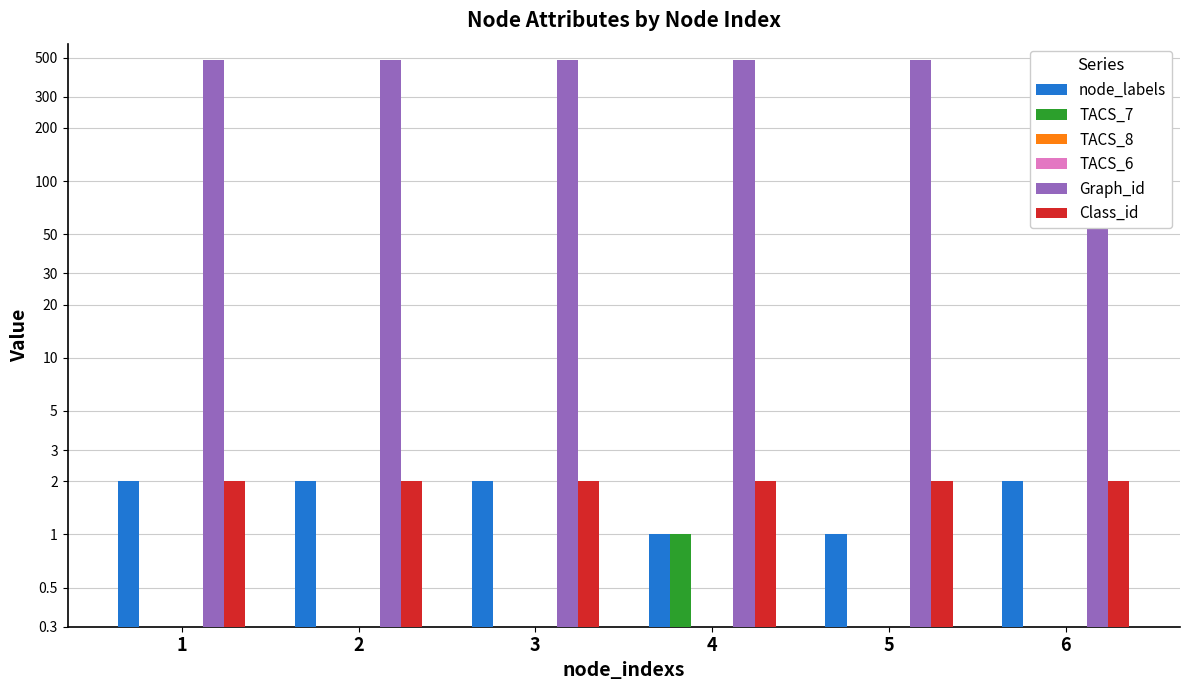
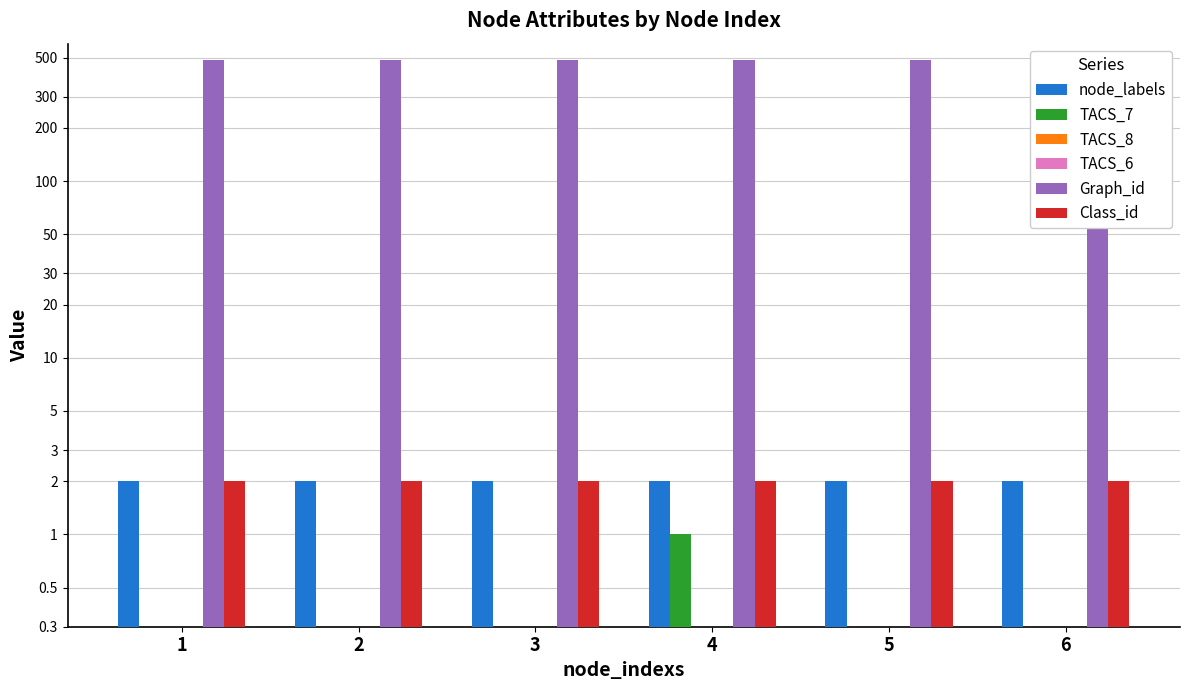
node_labels, 4: 1 -> 2
node_labels, 5: 1 -> 2
